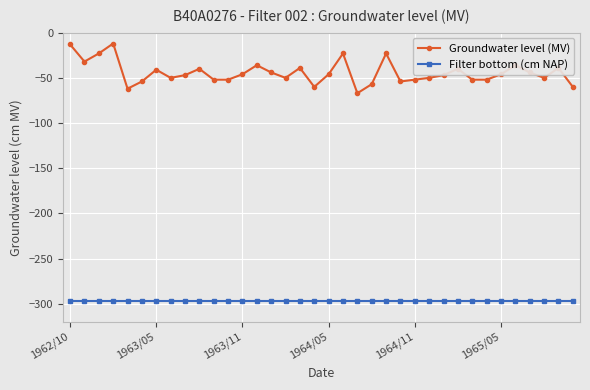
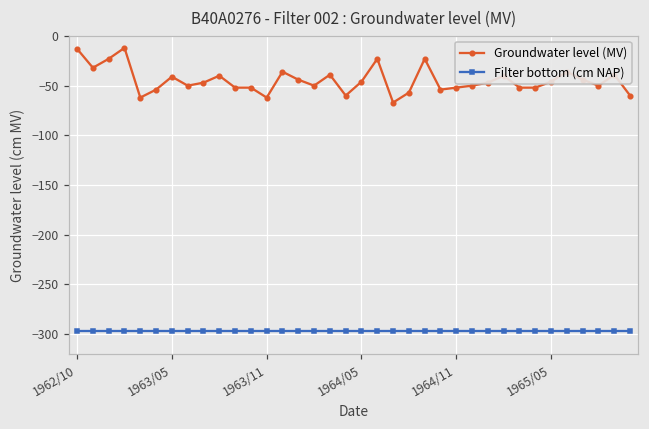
Groundwater level (MV), 1963/11: -50 -> -60
